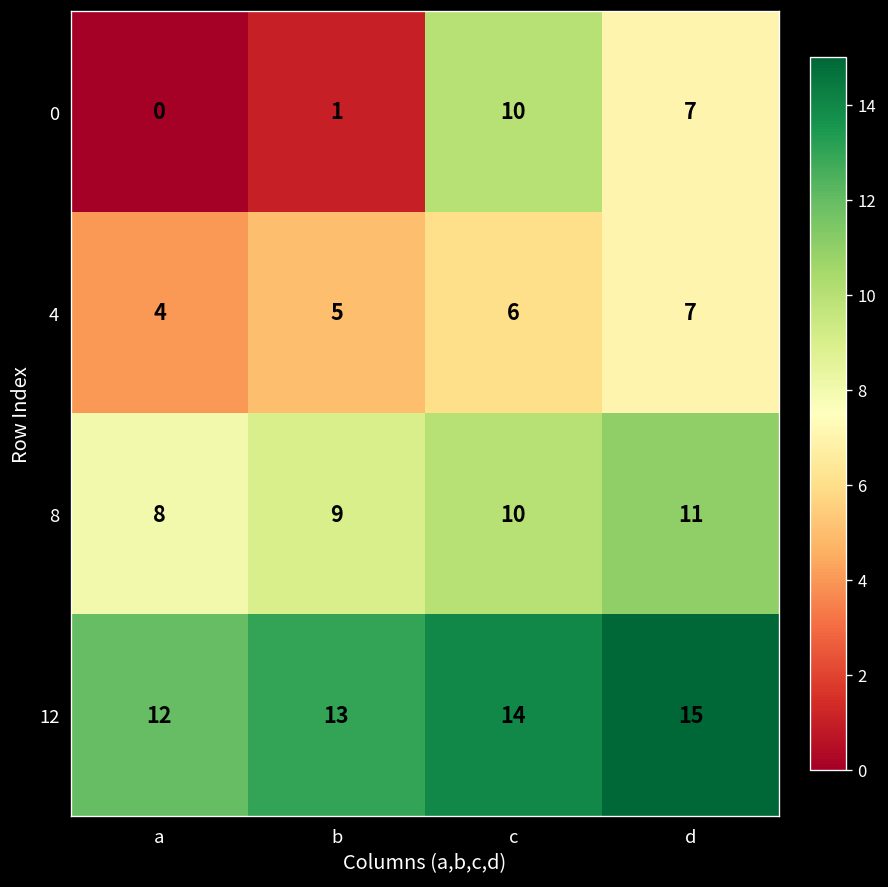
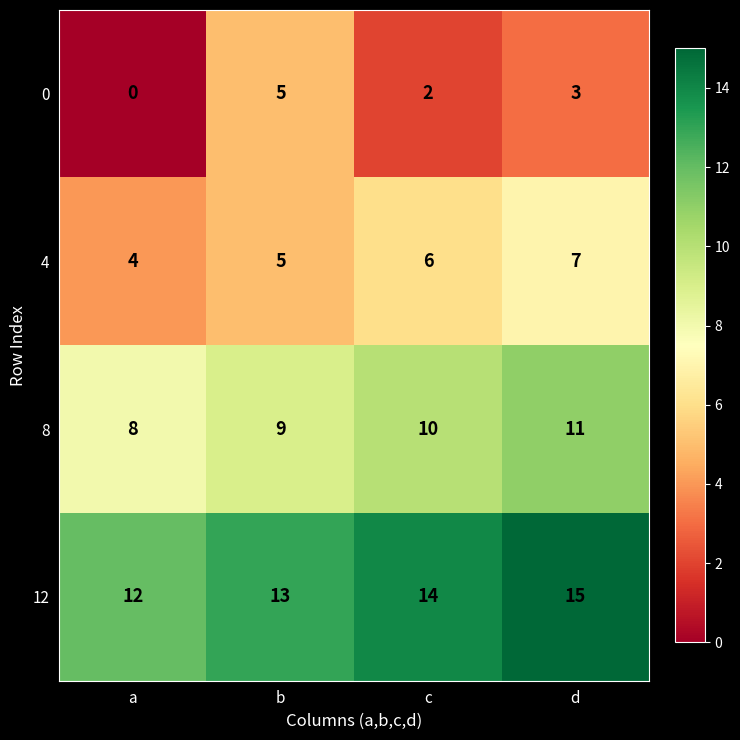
0, b: 1 -> 5
0, c: 10 -> 2
0, d: 7 -> 3
